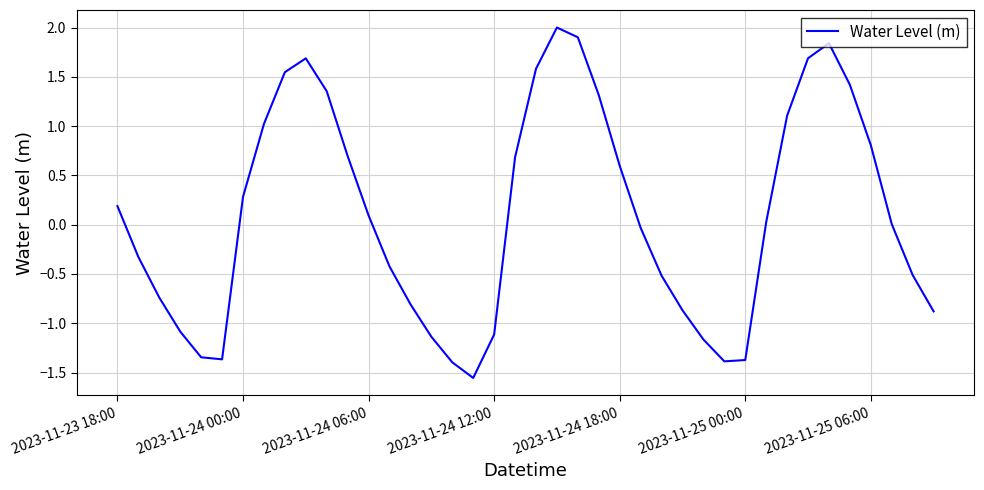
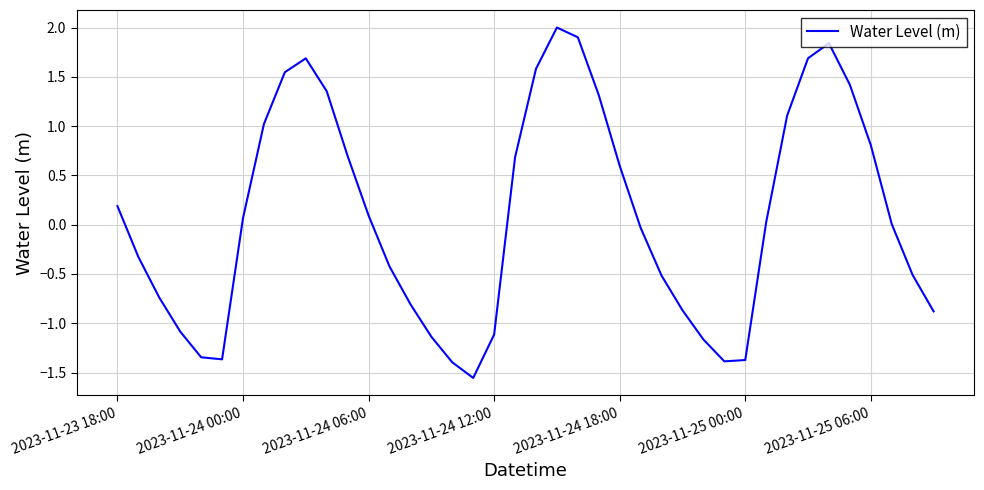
2023-11-24 00:00: 0.3 -> 0.1
